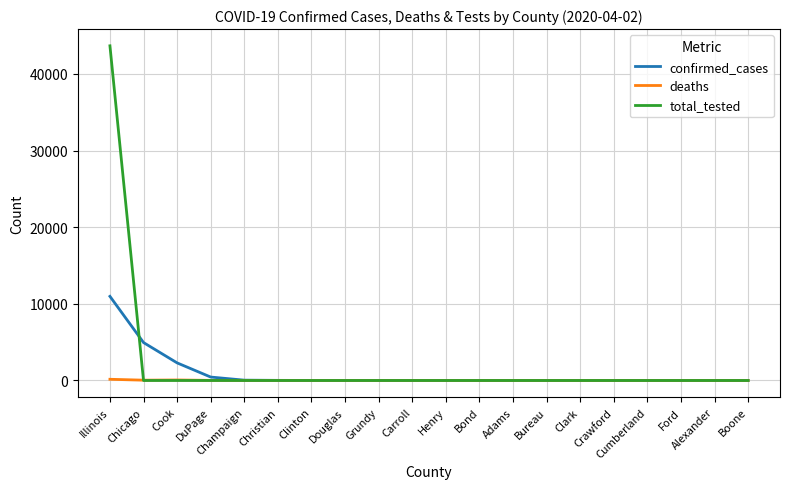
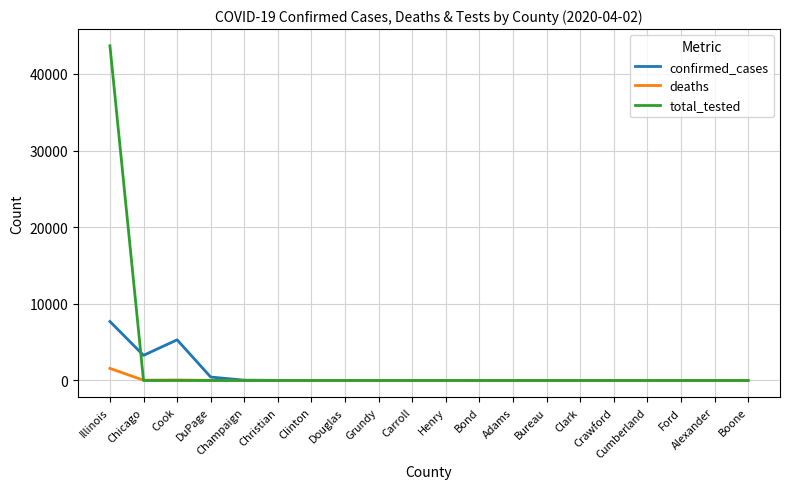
confirmed_cases, Illinois: 11000 -> 8000
deaths, Illinois: 0 -> 2000
confirmed_cases, Chicago: 5000 -> 3000
confirmed_cases, Cook: 2000 -> 5000
